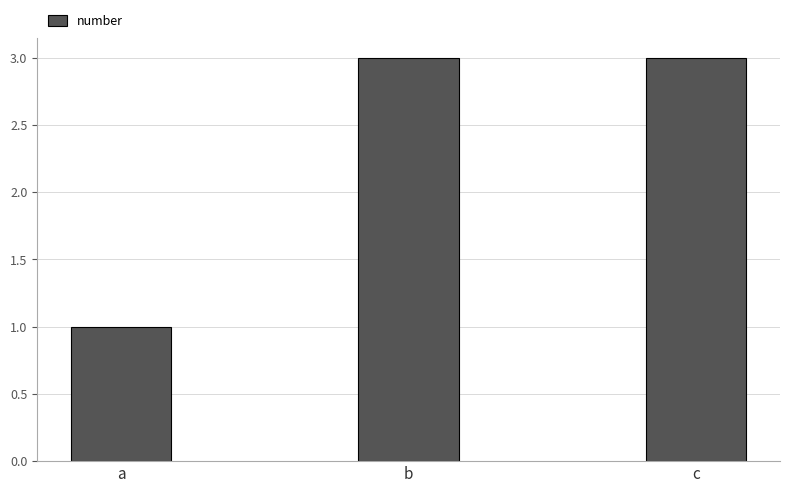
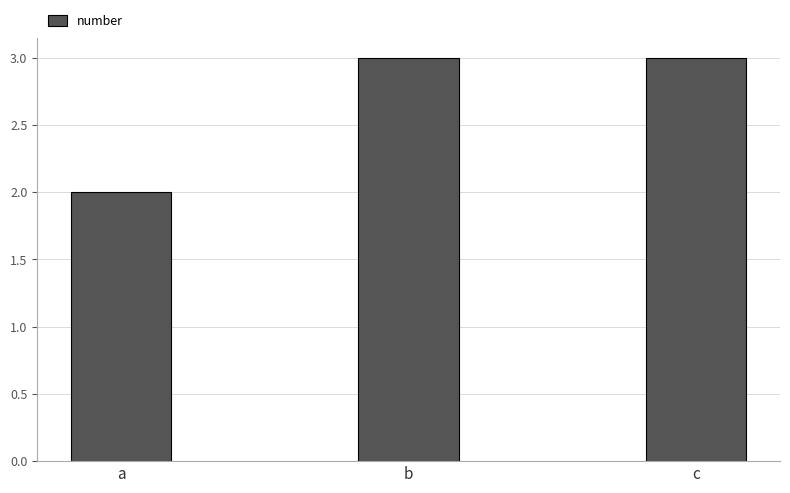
a: 1 -> 2
